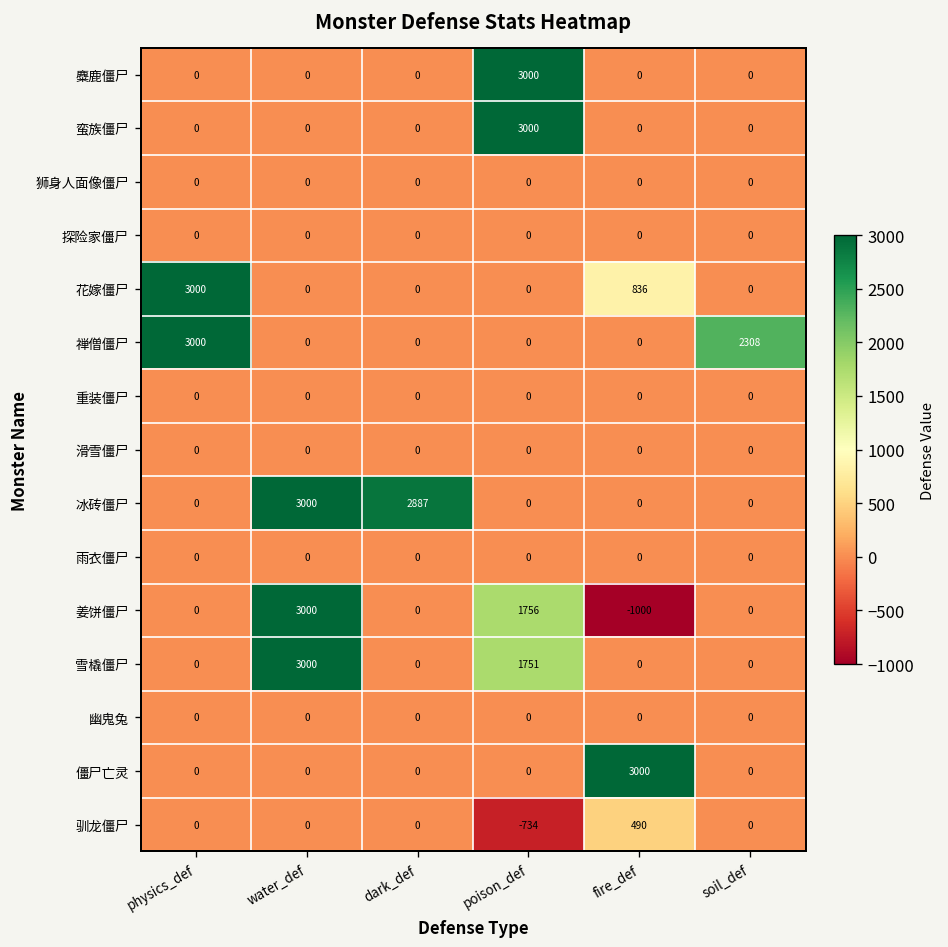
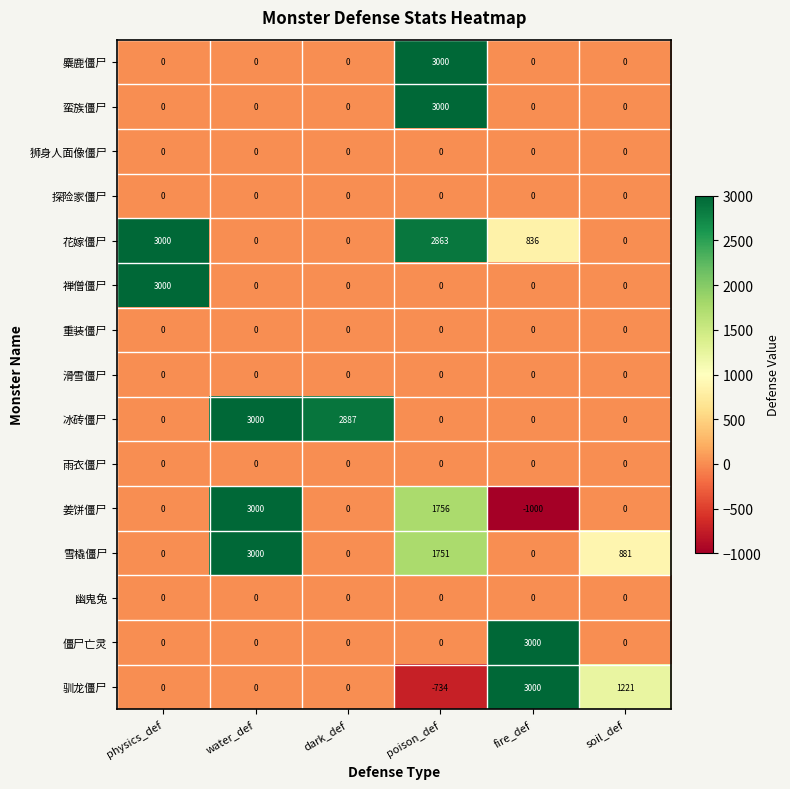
花嫁僵尸, poison_def: 0 -> 2863
禅僧僵尸, soil_def: 2308 -> 0
雪橇僵尸, soil_def: 0 -> 881
驯龙僵尸, fire_def: 490 -> 3000
驯龙僵尸, soil_def: 0 -> 1221
